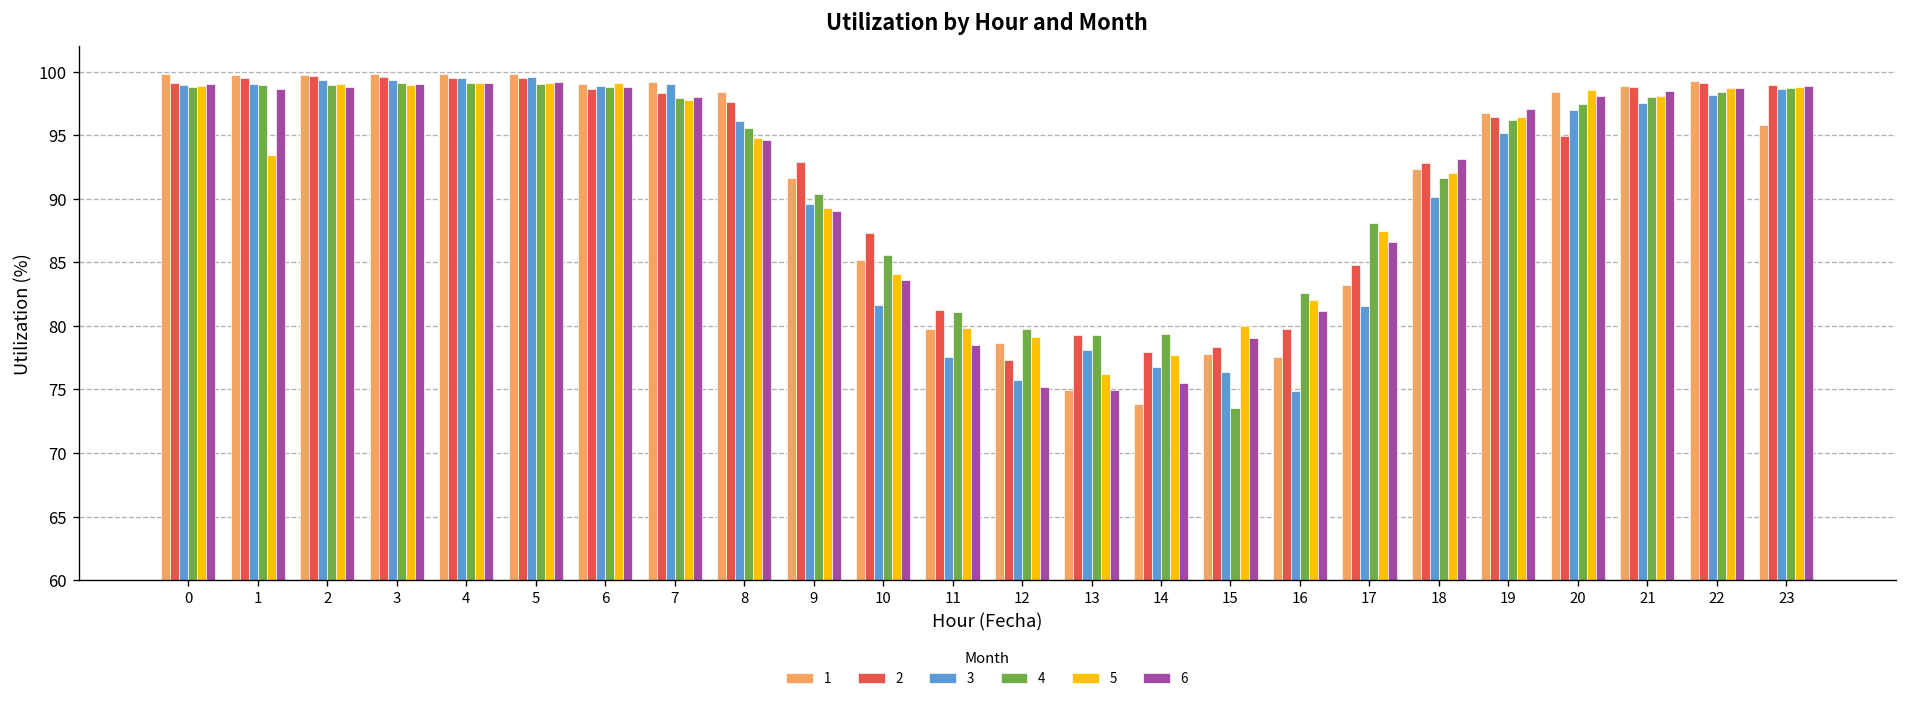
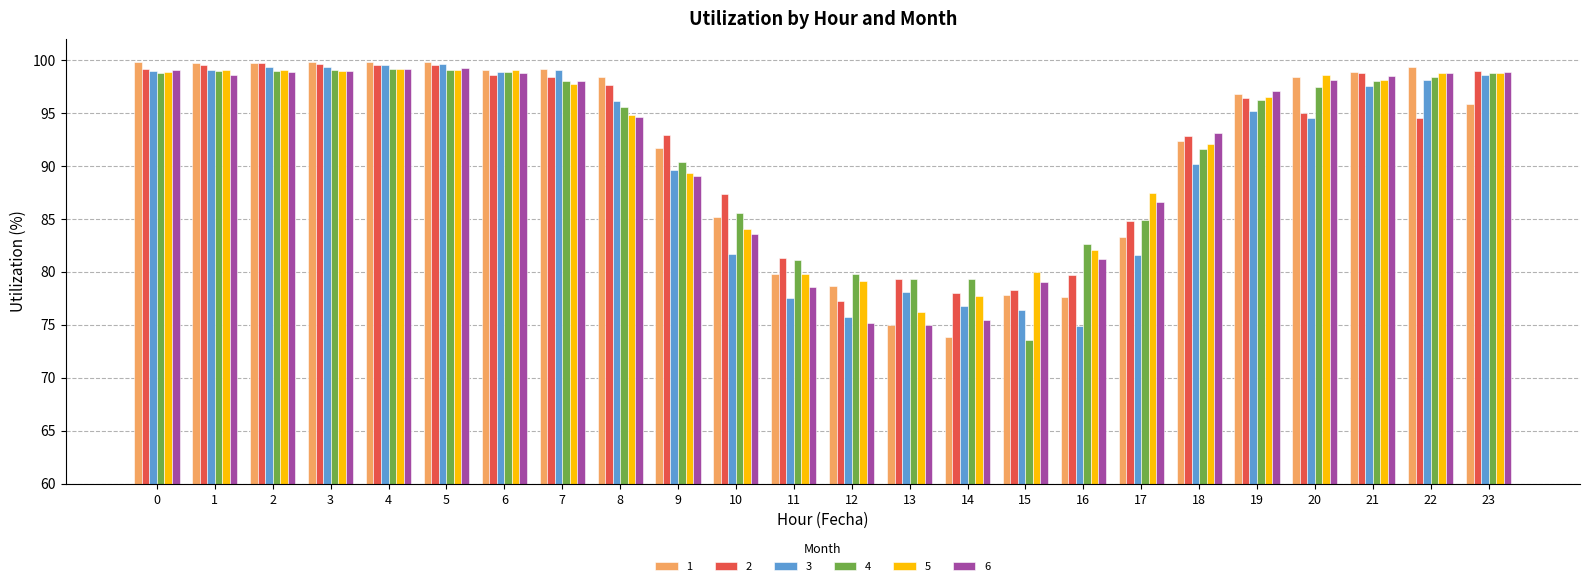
5, 1: 93.4 -> 99.1
4, 17: 88.1 -> 84.8
3, 20: 97.0 -> 94.5
2, 22: 99.1 -> 94.5
